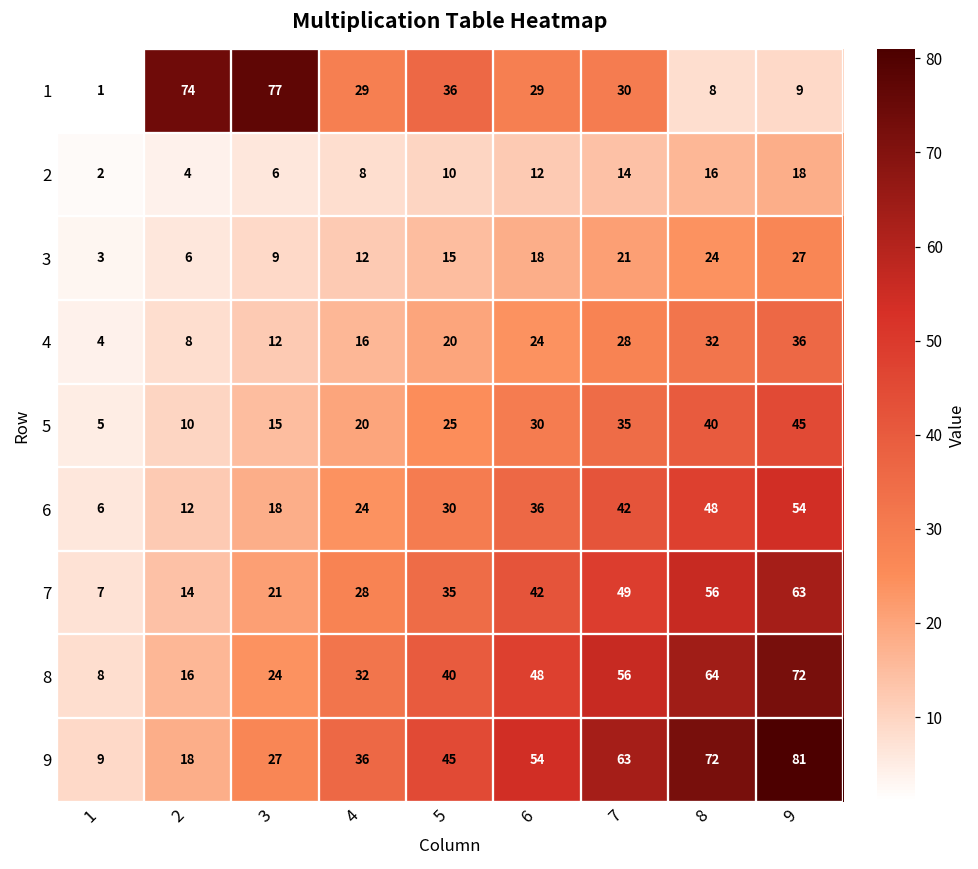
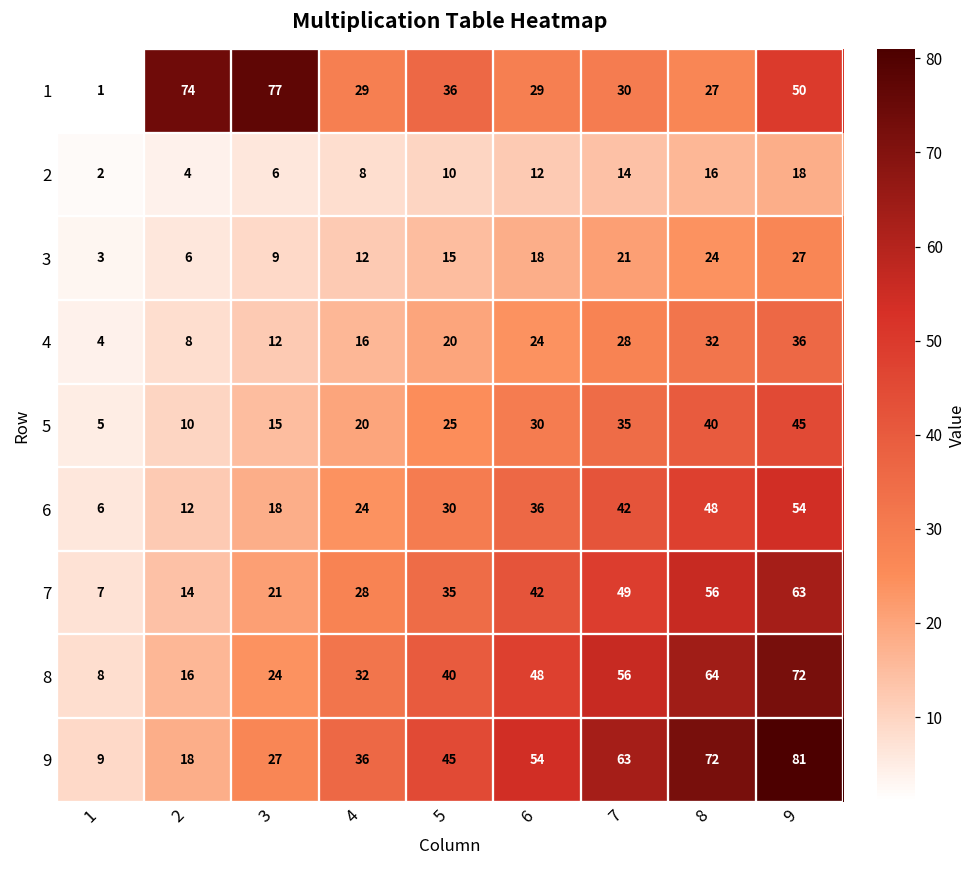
1, 8: 8 -> 27
1, 9: 9 -> 50
